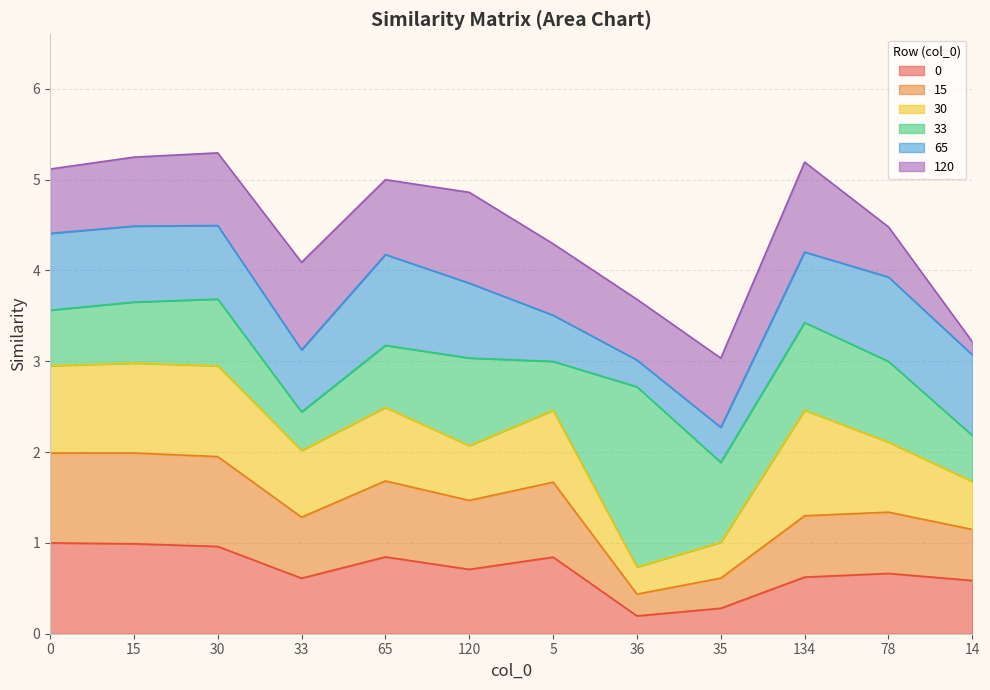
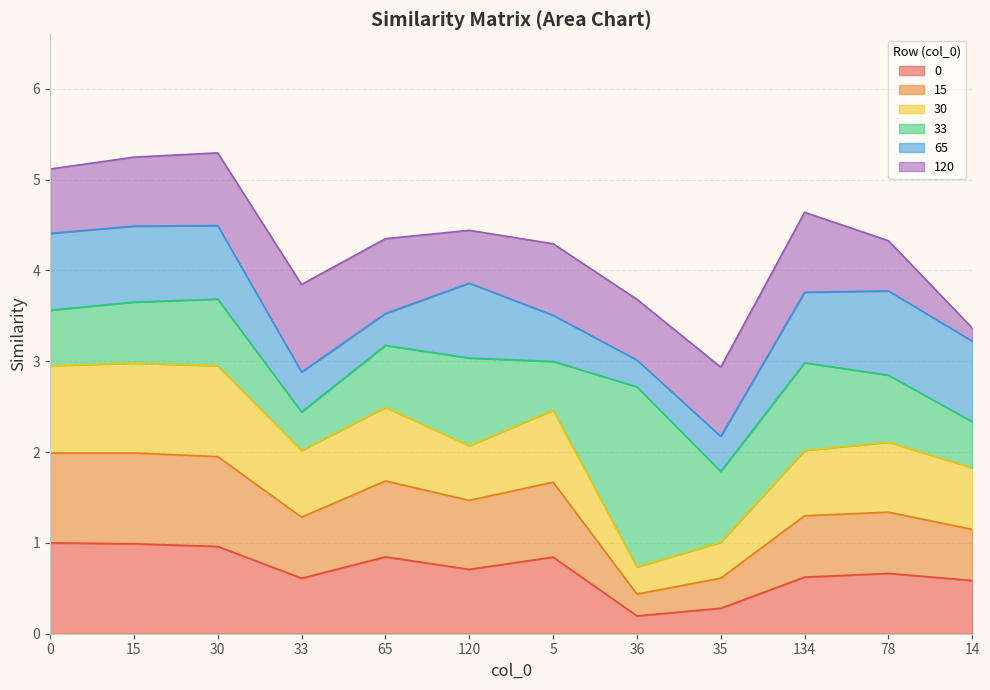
65, 33: 0.7 -> 0.4
65, 65: 1.0 -> 0.4
120, 120: 1.0 -> 0.6
33, 35: 0.9 -> 0.8
30, 134: 1.2 -> 0.7
120, 134: 1.0 -> 0.9
33, 78: 0.9 -> 0.7
30, 14: 0.5 -> 0.7
